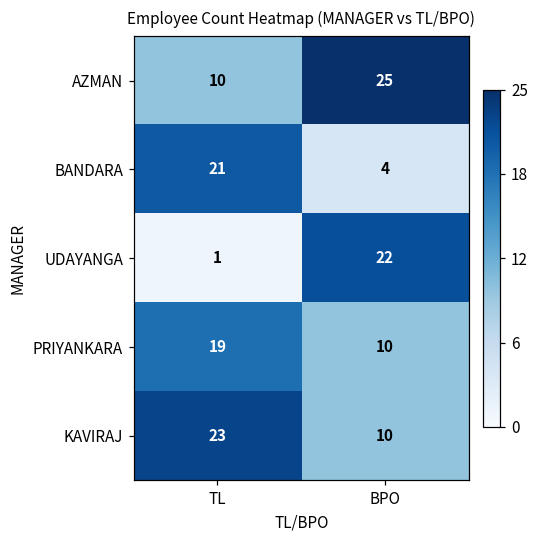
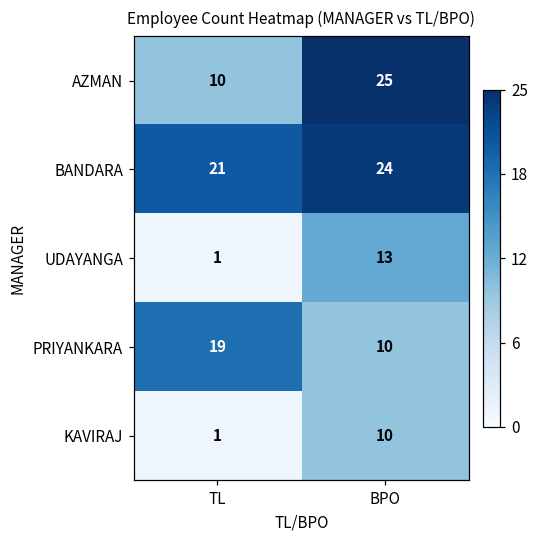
BANDARA, BPO: 4 -> 24
UDAYANGA, BPO: 22 -> 13
KAVIRAJ, TL: 23 -> 1
